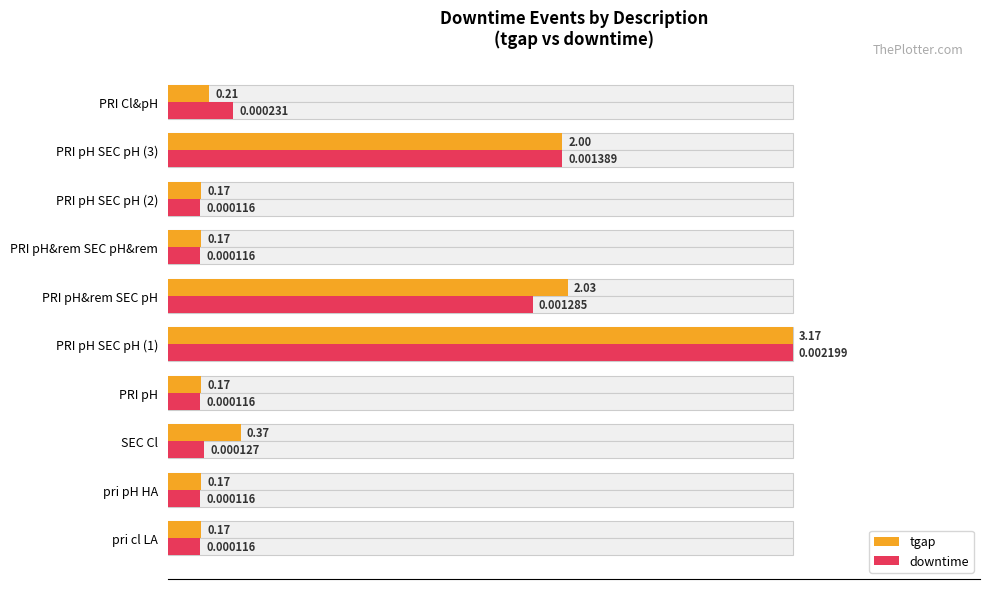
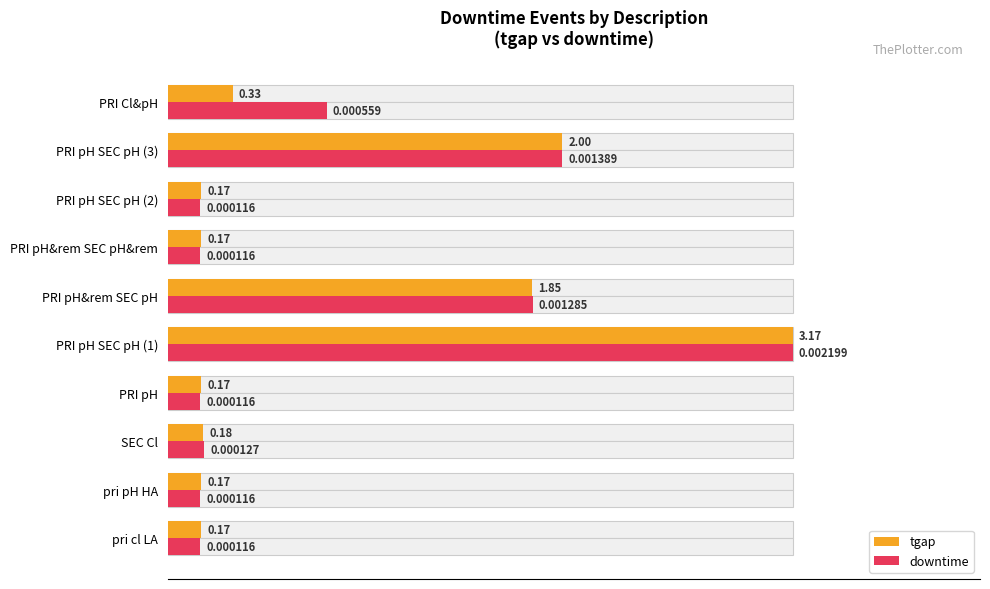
tgap, PRI Cl&pH: 0.21 -> 0.33
downtime, PRI Cl&pH: 0.000231 -> 0.000559
tgap, PRI pH&rem SEC pH: 2.03 -> 1.85
tgap, SEC Cl: 0.37 -> 0.18
